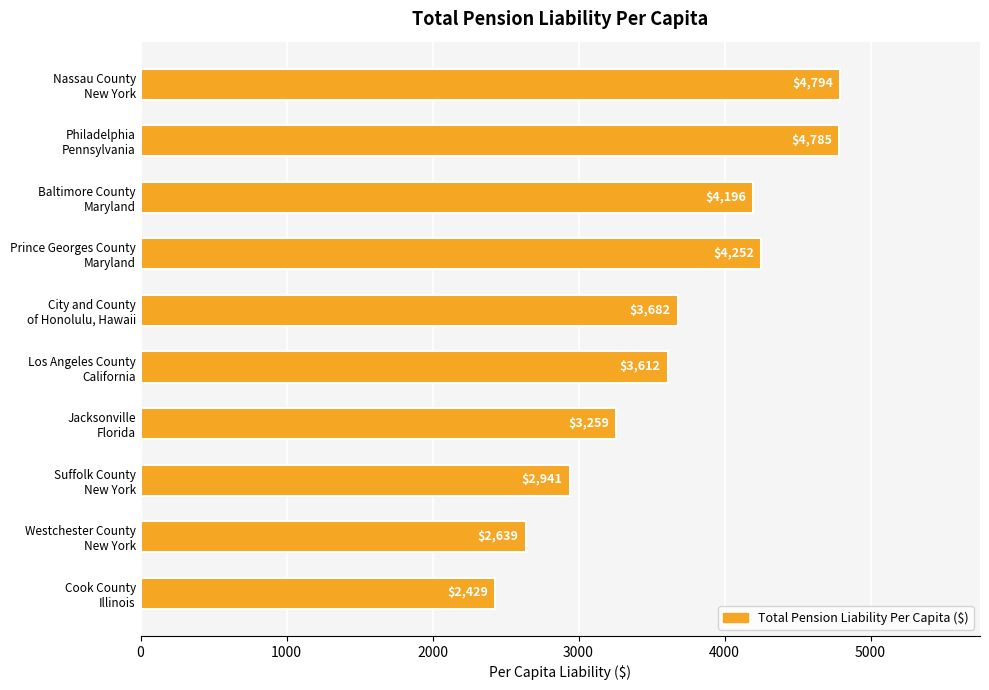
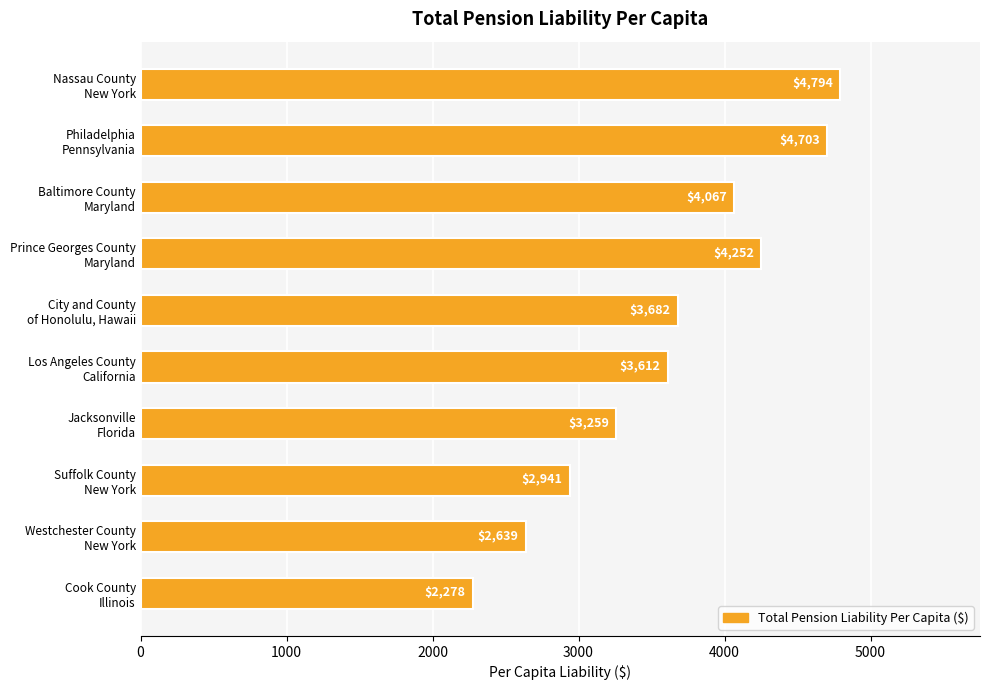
Philadelphia Pennsylvania: $4,785 -> $4,703
Baltimore County Maryland: $4,196 -> $4,067
Cook County Illinois: $2,429 -> $2,278
